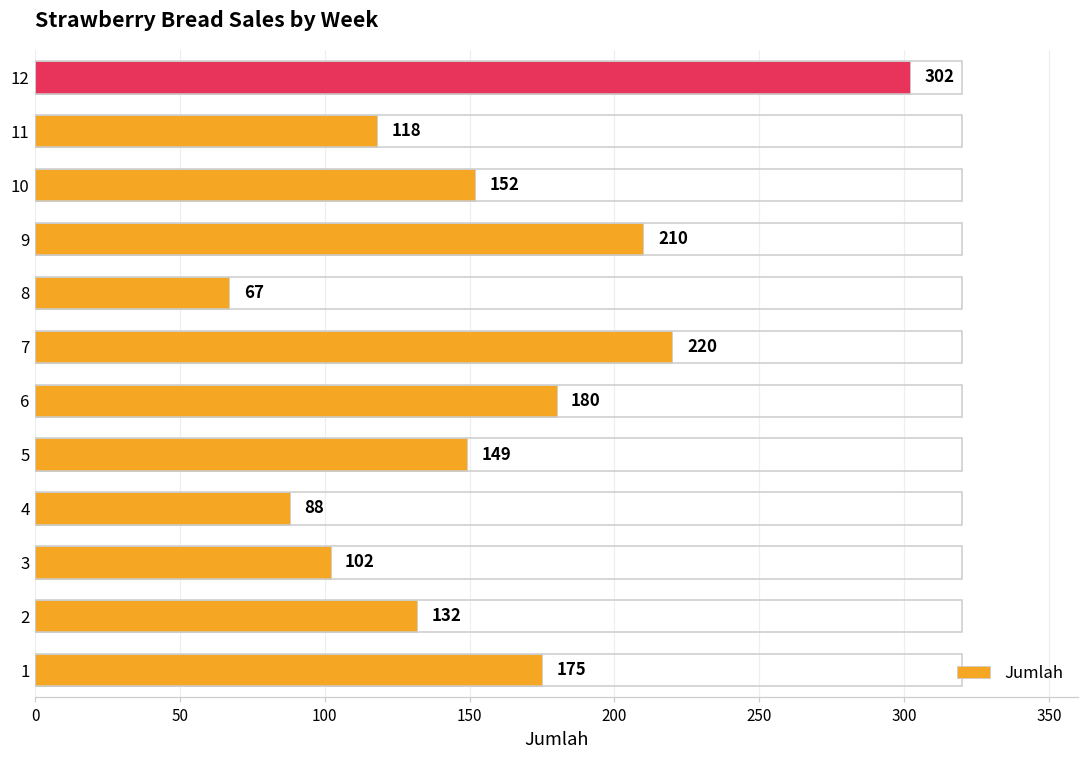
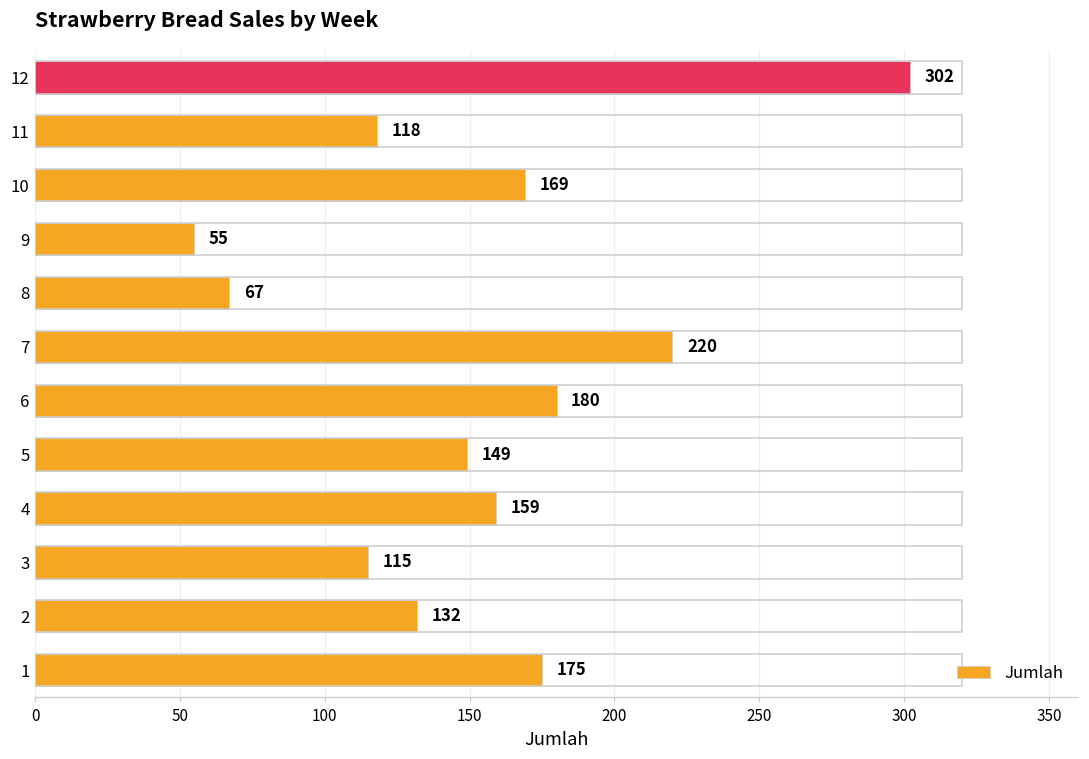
10: 152 -> 169
9: 210 -> 55
4: 88 -> 159
3: 102 -> 115
